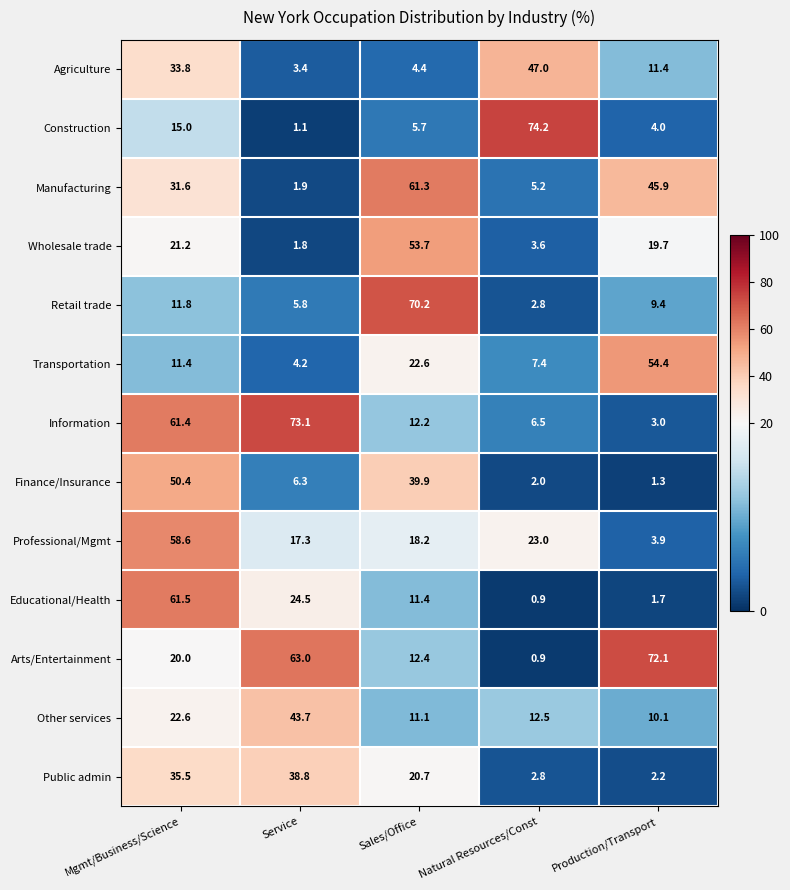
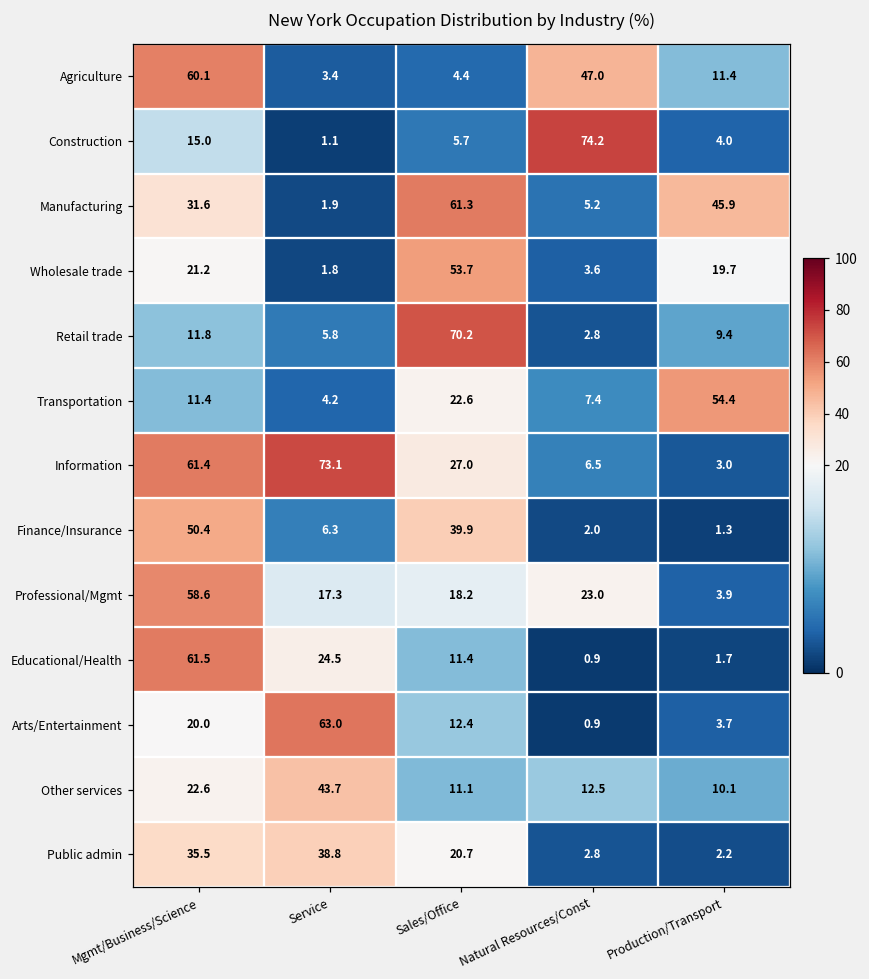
Agriculture, Mgmt/Business/Science: 33.8 -> 60.1
Information, Sales/Office: 12.2 -> 27.0
Arts/Entertainment, Production/Transport: 72.1 -> 3.7
